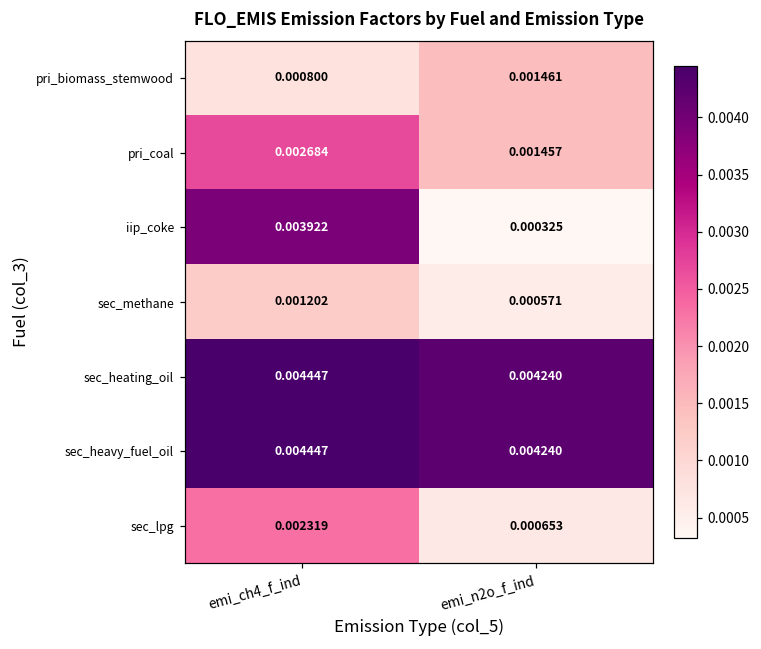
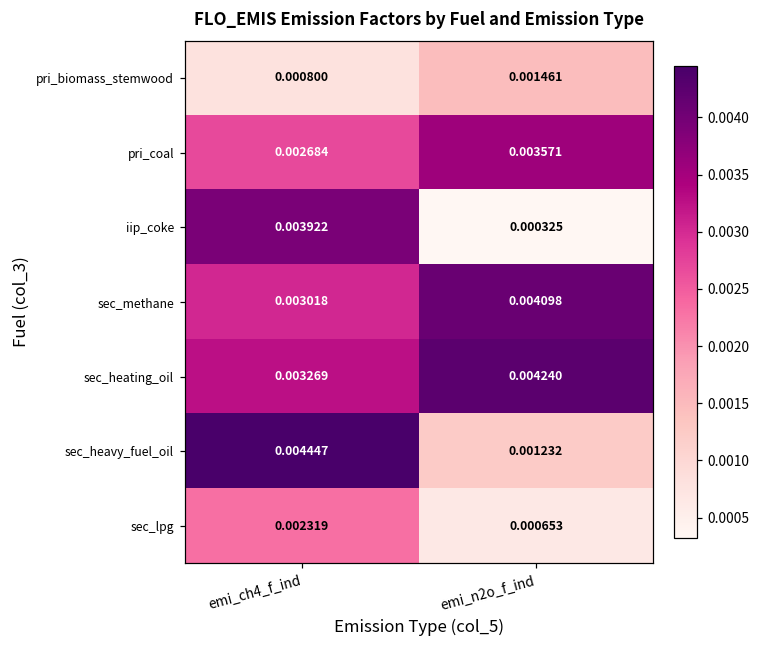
pri_coal, emi_n2o_f_ind: 0.001457 -> 0.003571
sec_methane, emi_ch4_f_ind: 0.001202 -> 0.003018
sec_methane, emi_n2o_f_ind: 0.000571 -> 0.004098
sec_heating_oil, emi_ch4_f_ind: 0.004447 -> 0.003269
sec_heavy_fuel_oil, emi_n2o_f_ind: 0.004240 -> 0.001232
